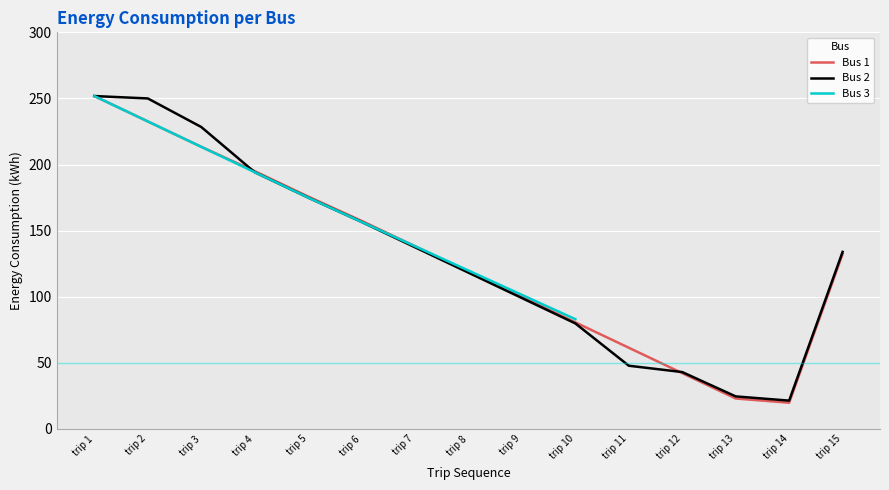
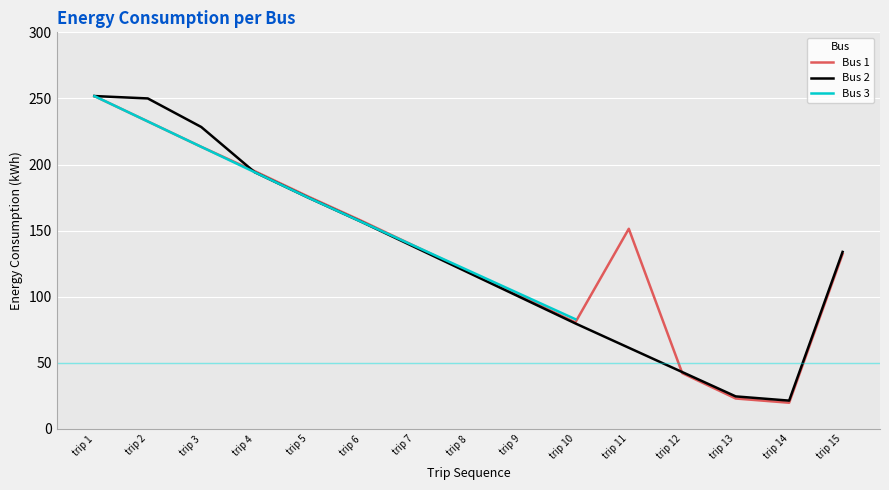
Bus 1, trip 11: 61 -> 151
Bus 2, trip 11: 48 -> 61
